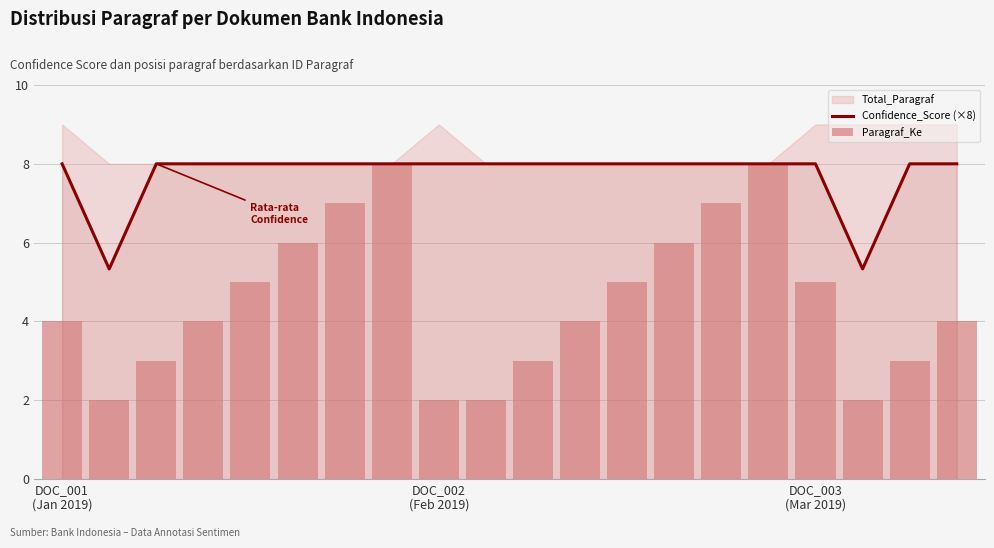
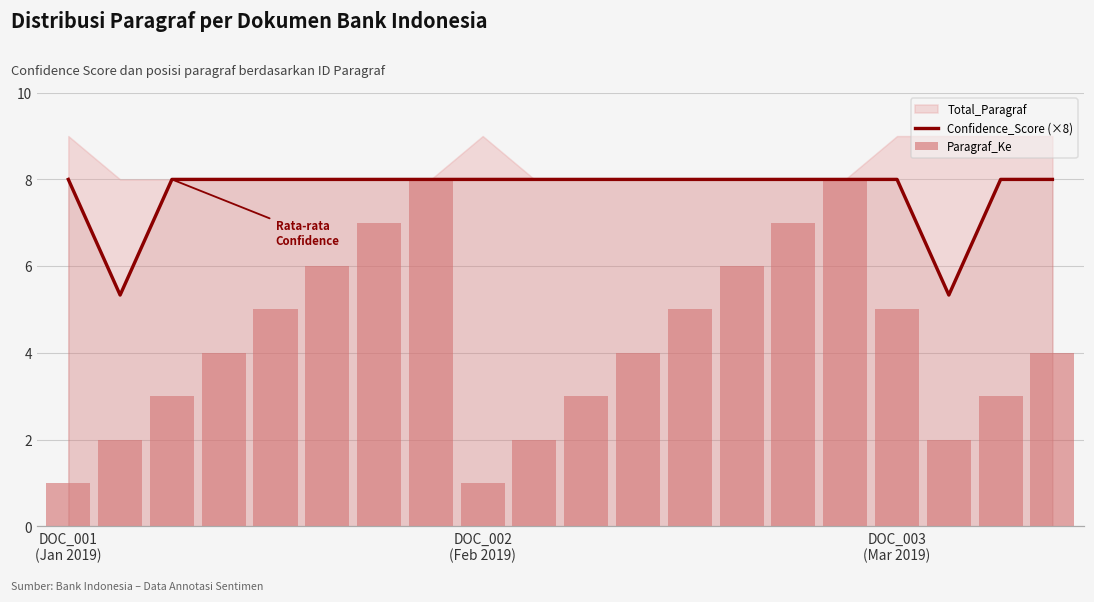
Paragraf_Ke, DOC_001 (Jan 2019): 4 -> 1
Paragraf_Ke, DOC_002 (Feb 2019): 2 -> 1
